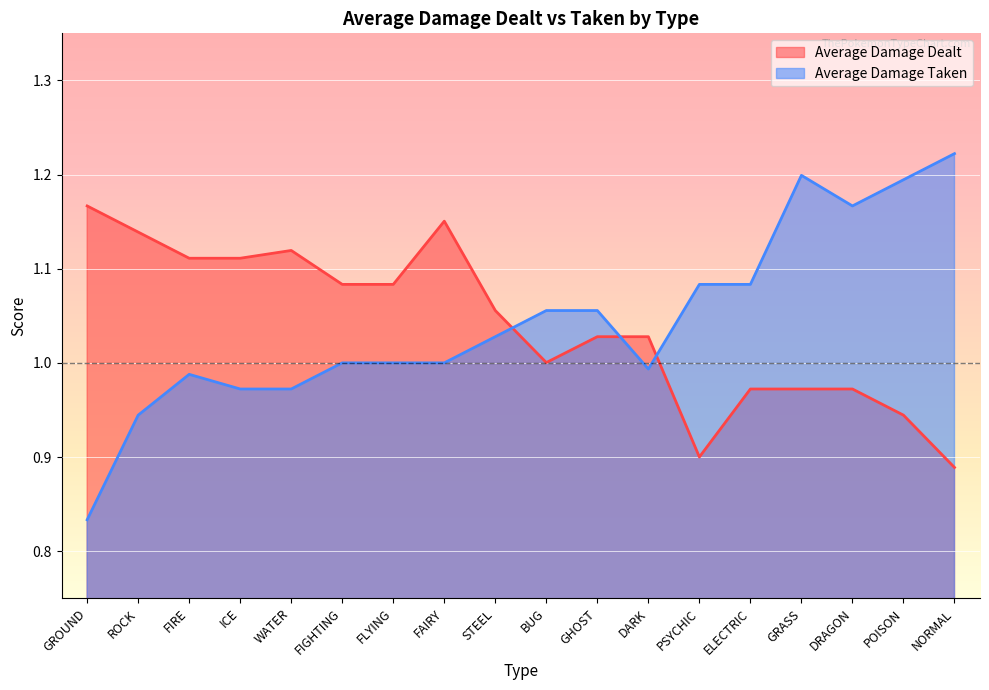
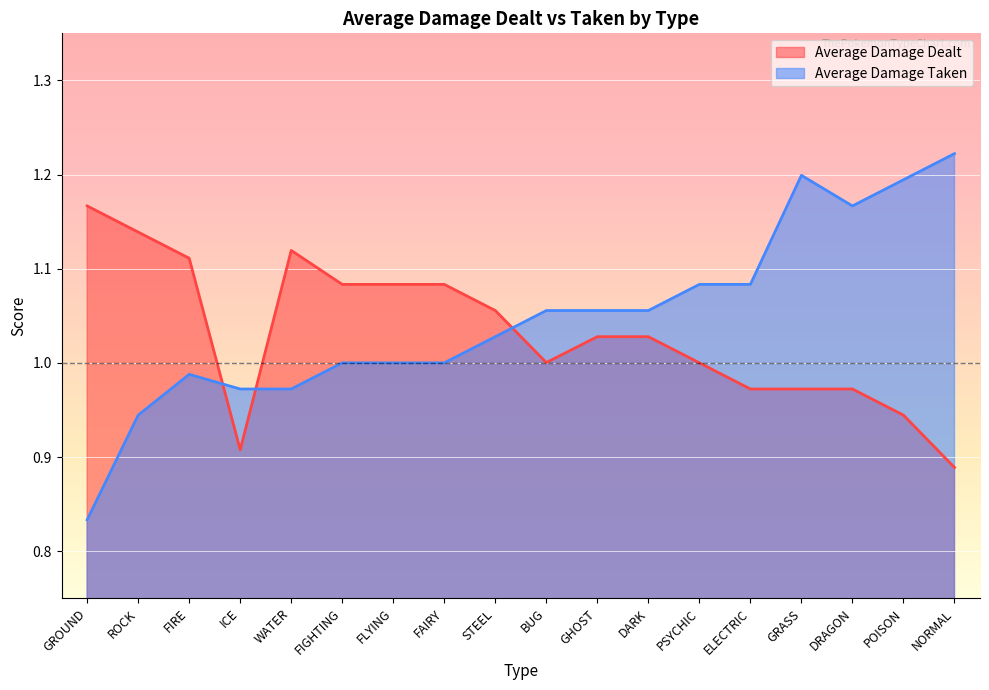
Average Damage Dealt, ICE: 1.11 -> 0.91
Average Damage Dealt, FAIRY: 1.15 -> 1.08
Average Damage Taken, DARK: 0.99 -> 1.06
Average Damage Dealt, PSYCHIC: 0.9 -> 1.0
